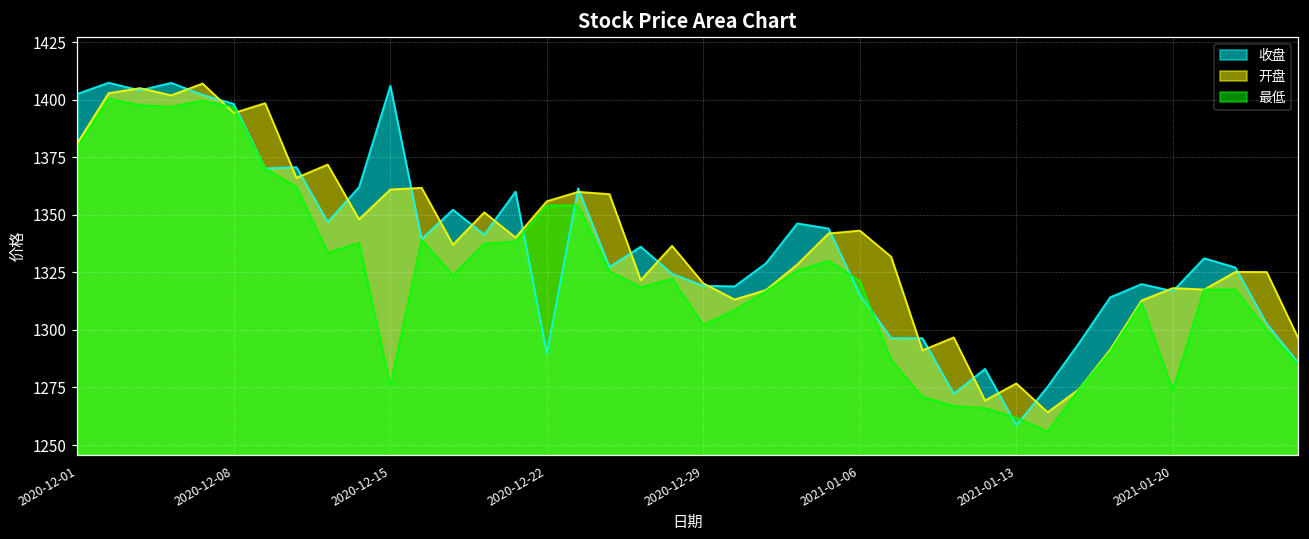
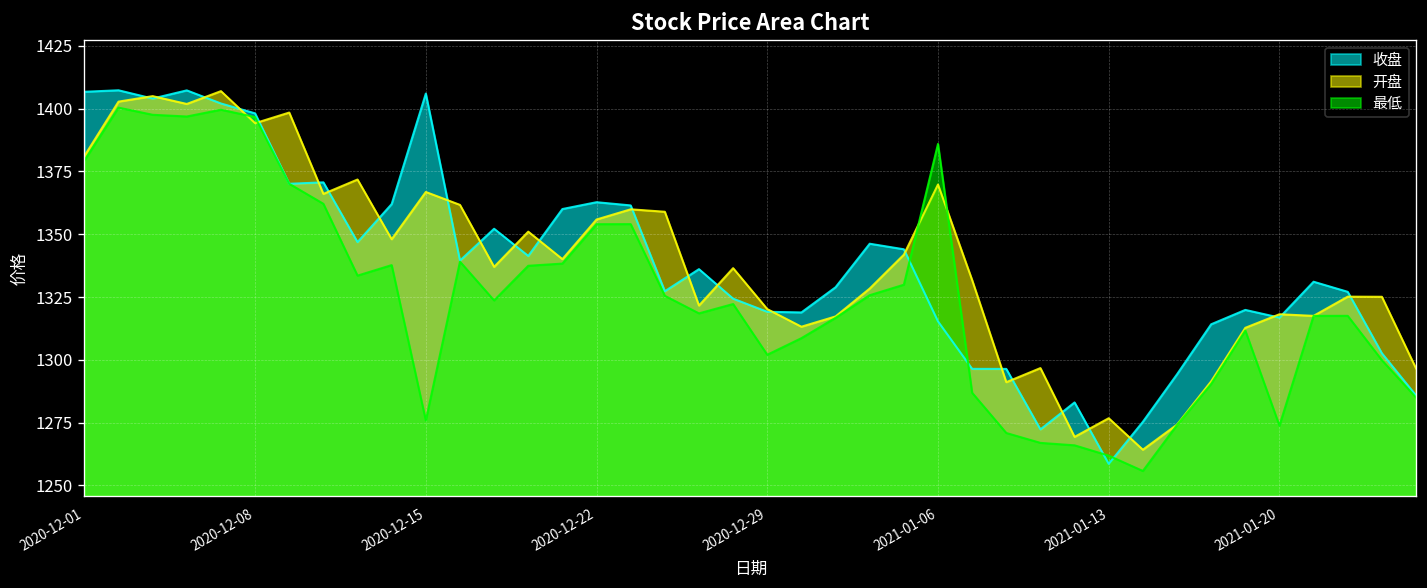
收盘, 2020-12-01: 1403 -> 1407
开盘, 2020-12-15: 1361 -> 1367
收盘, 2020-12-22: 1290 -> 1363
开盘, 2021-01-06: 1343 -> 1370
最低, 2021-01-06: 1321 -> 1386
